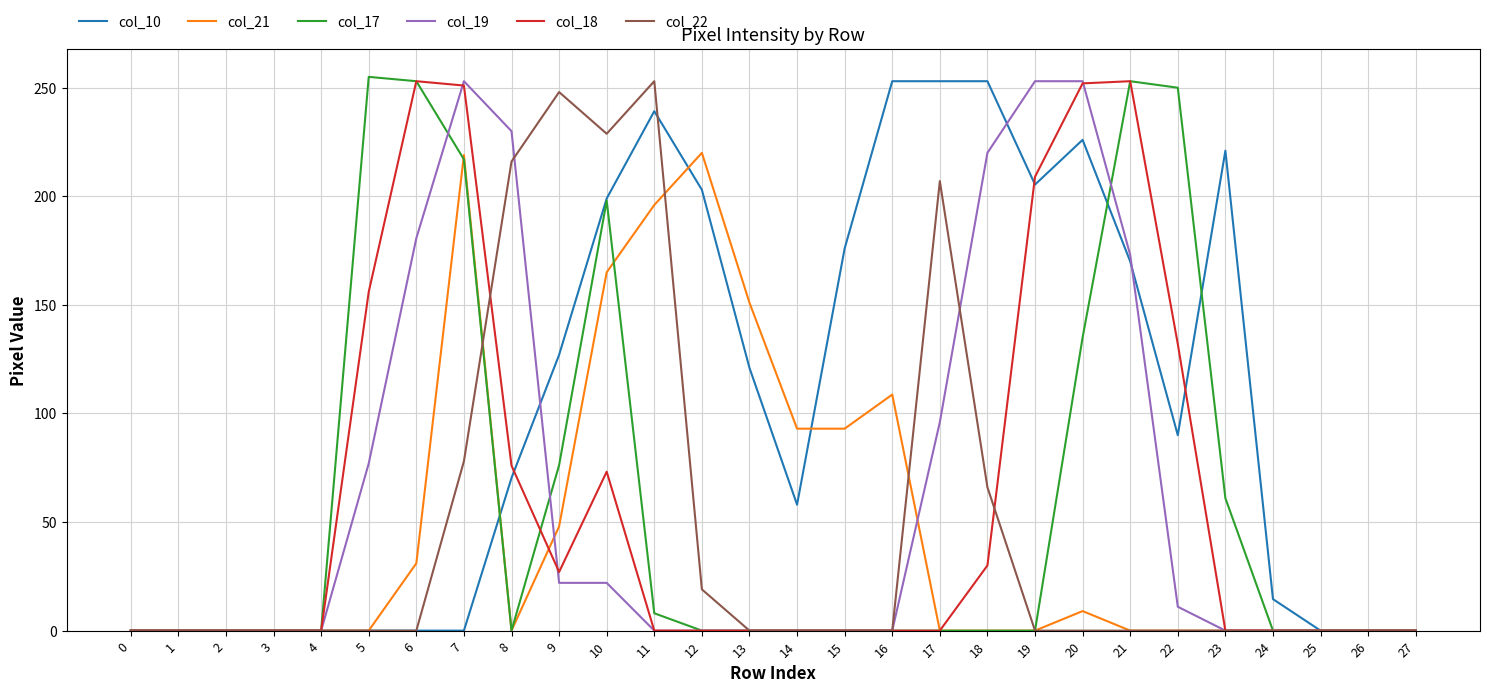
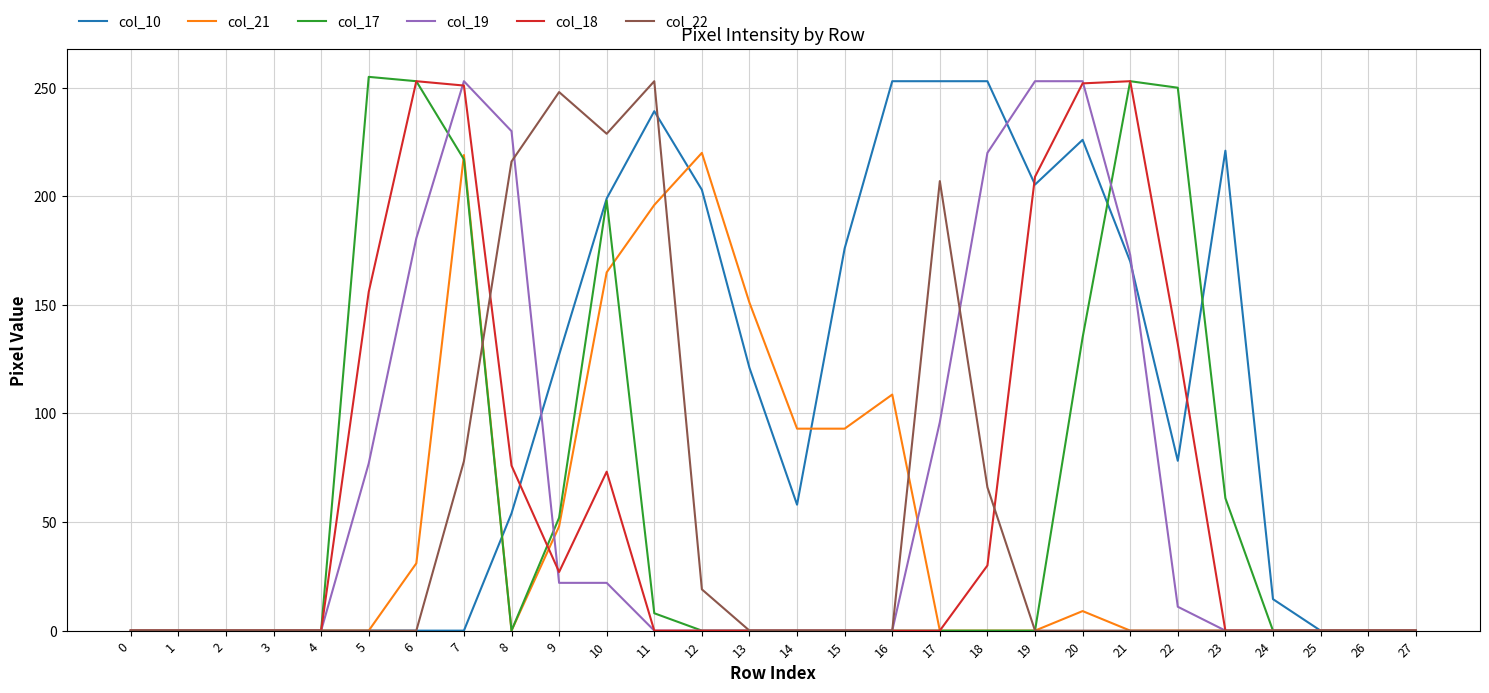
col_10, 8: 70 -> 54
col_17, 9: 76 -> 52
col_10, 22: 90 -> 78
